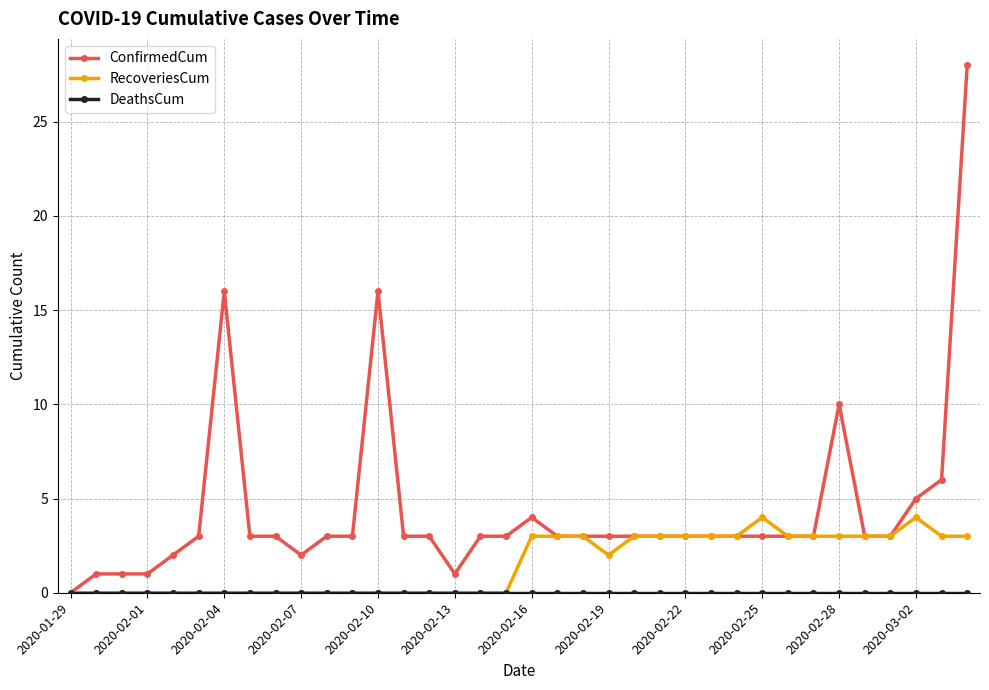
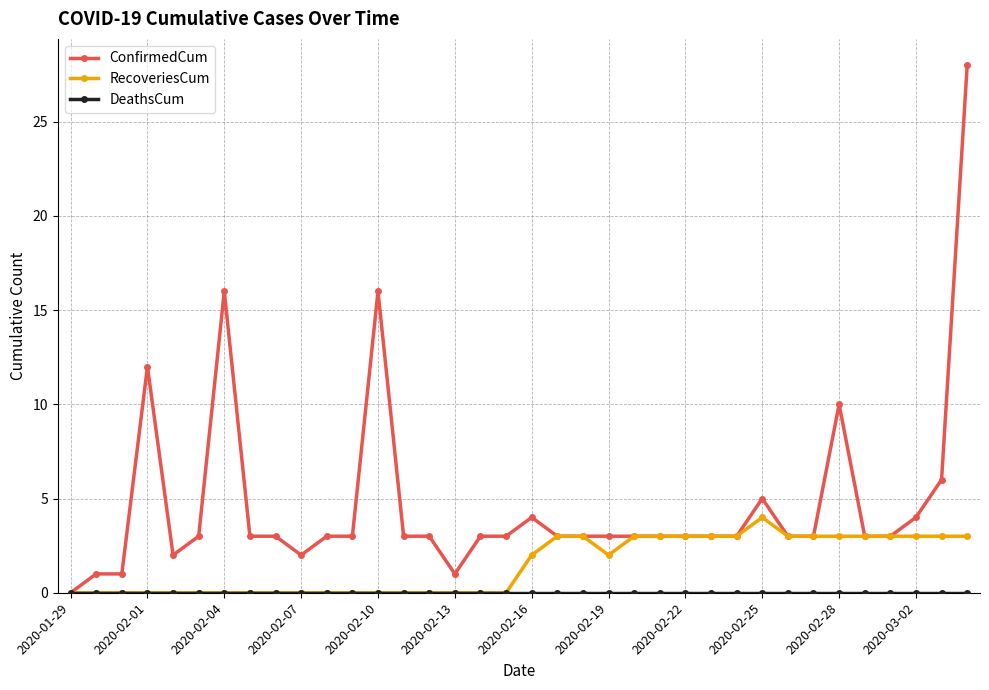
ConfirmedCum, 2020-02-01: 1 -> 12
RecoveriesCum, 2020-02-16: 3 -> 2
ConfirmedCum, 2020-02-25: 3 -> 5
ConfirmedCum, 2020-03-02: 5 -> 4
RecoveriesCum, 2020-03-02: 4 -> 3
